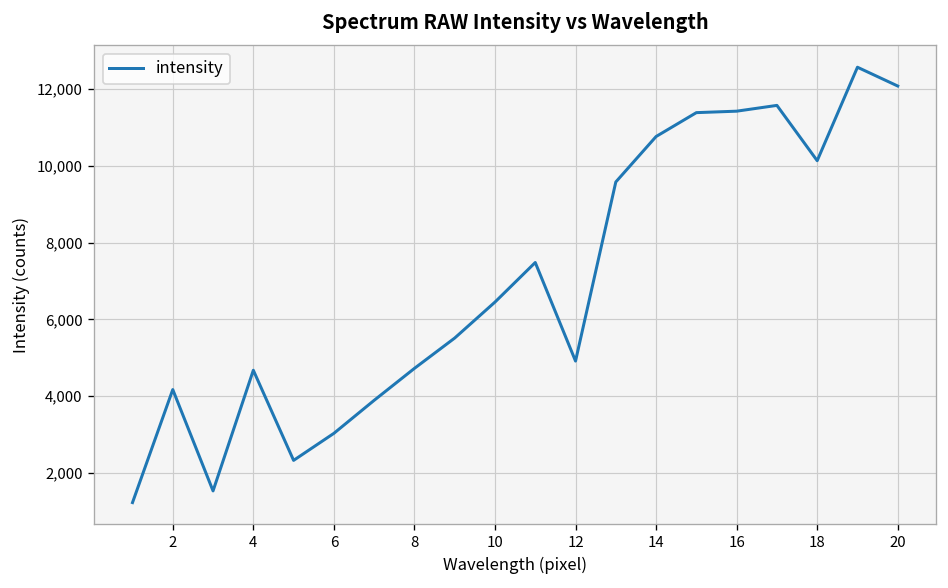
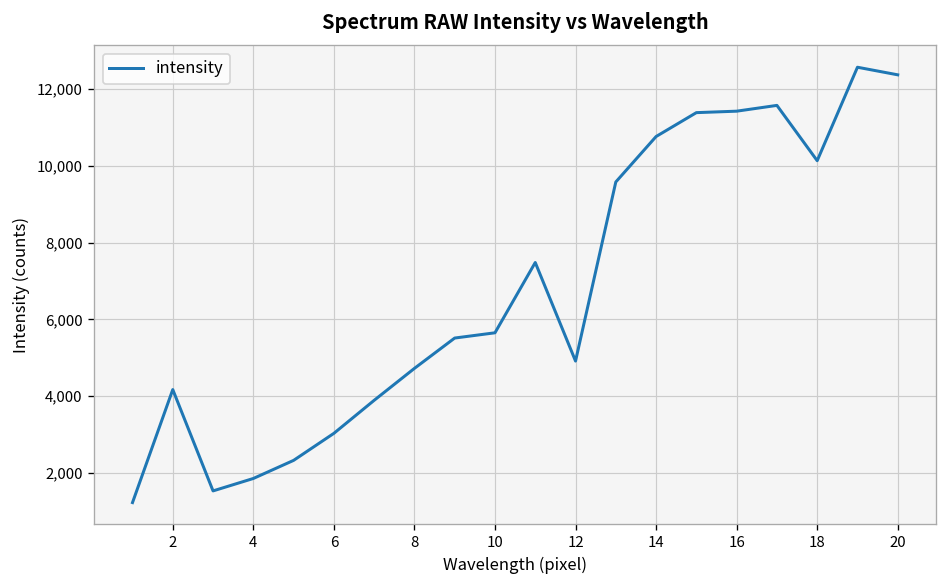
4: 4,700 -> 1,900
10: 6,500 -> 5,600
20: 12,100 -> 12,400
